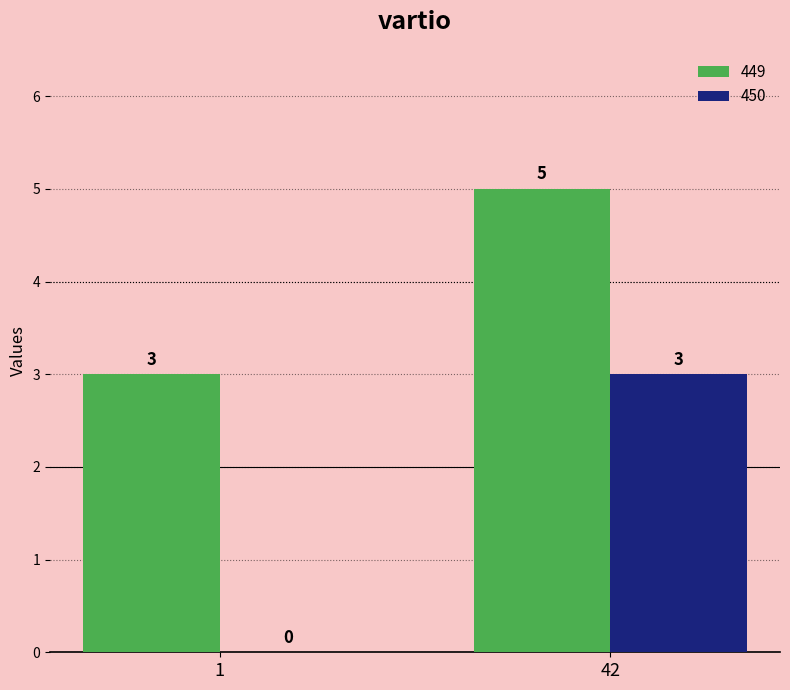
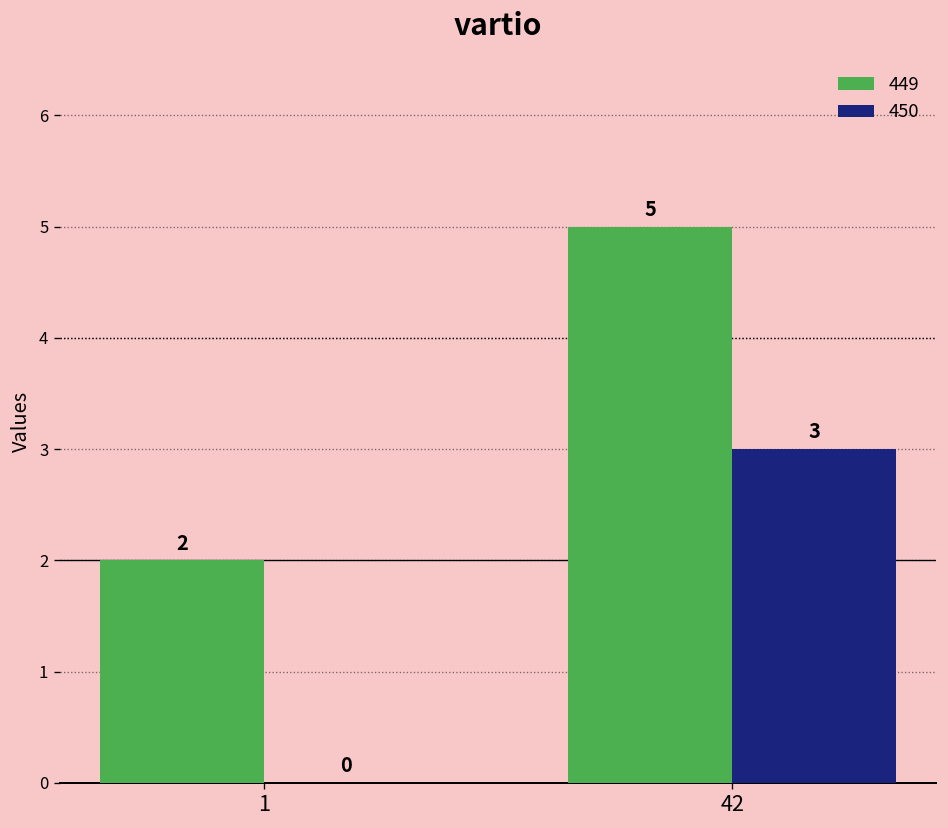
449, 1: 3 -> 2
